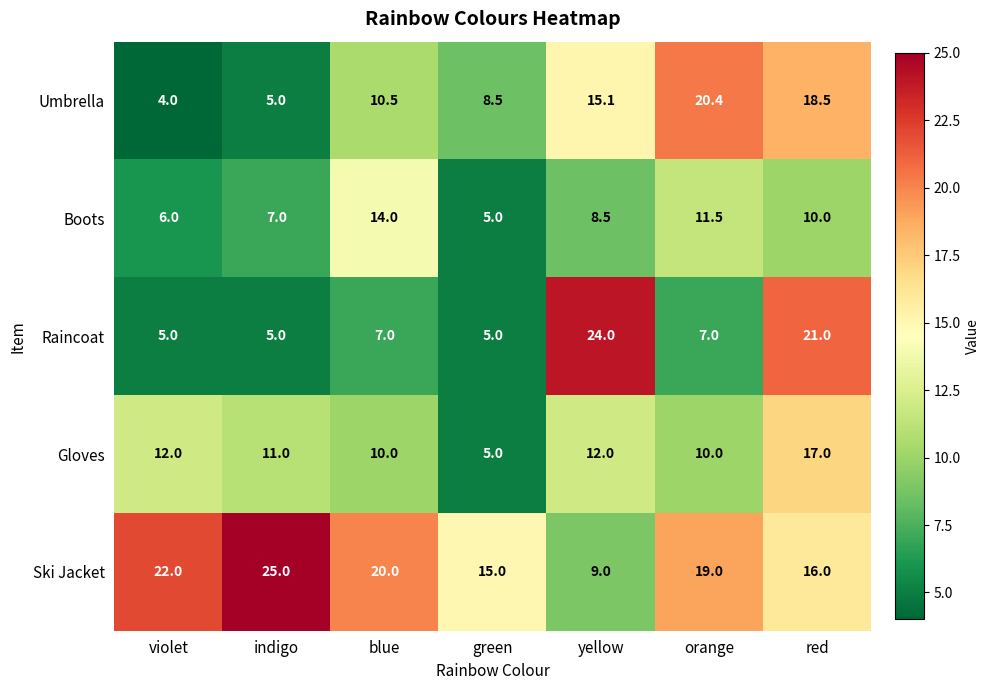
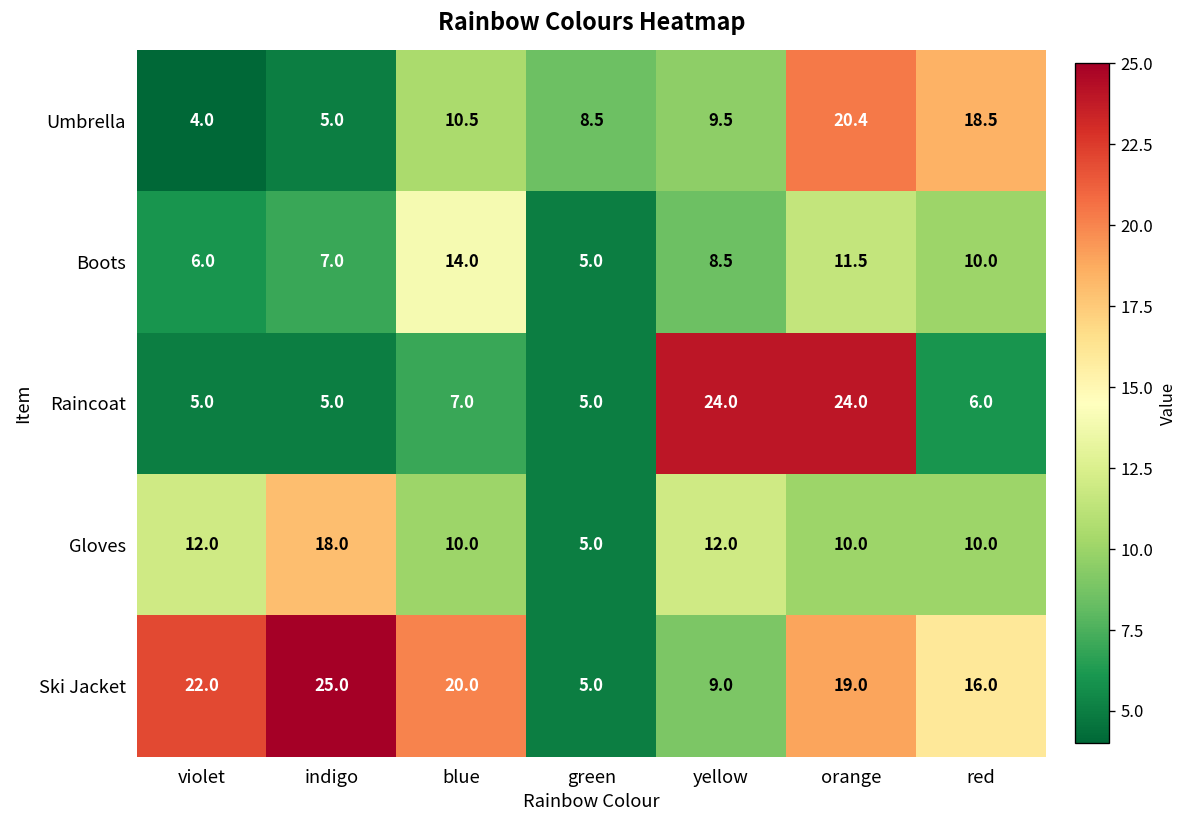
Umbrella, yellow: 15.1 -> 9.5
Raincoat, orange: 7.0 -> 24.0
Raincoat, red: 21.0 -> 6.0
Gloves, indigo: 11.0 -> 18.0
Gloves, red: 17.0 -> 10.0
Ski Jacket, green: 15.0 -> 5.0
